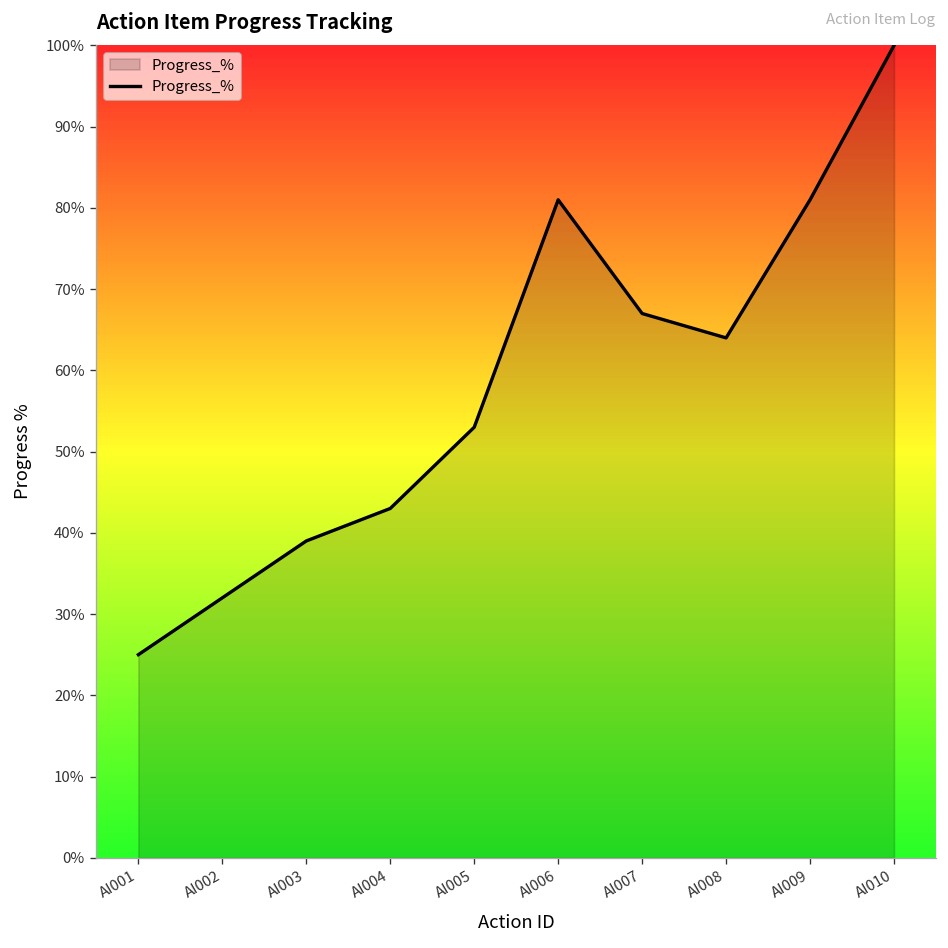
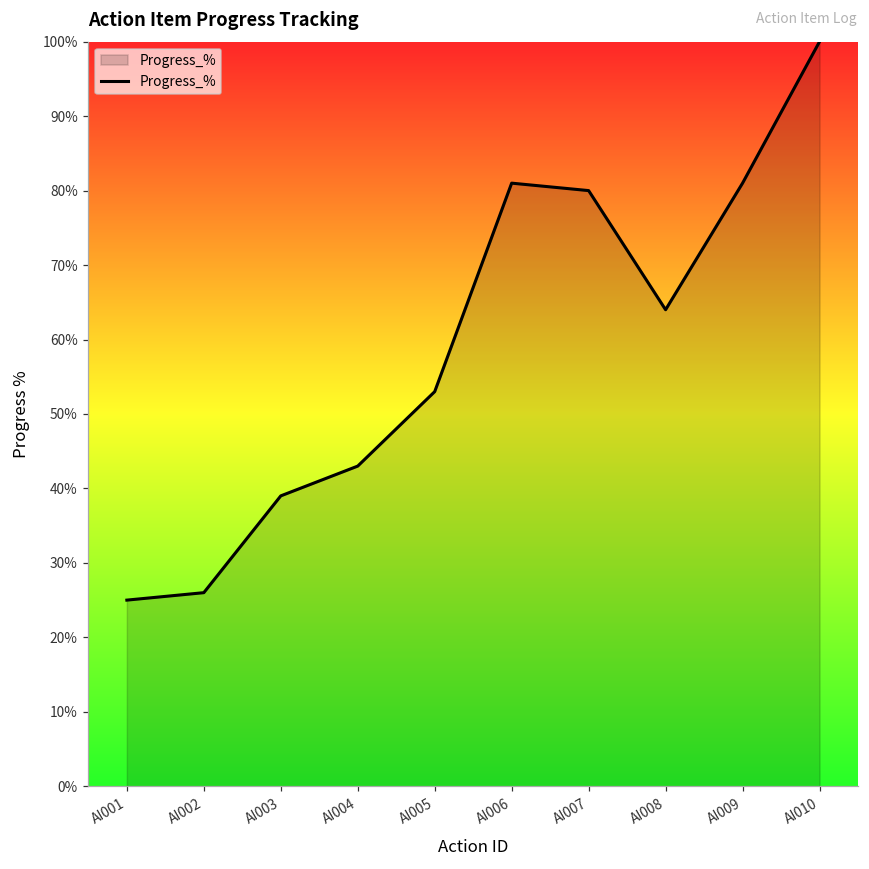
AI002: 32% -> 26%
AI007: 67% -> 80%
